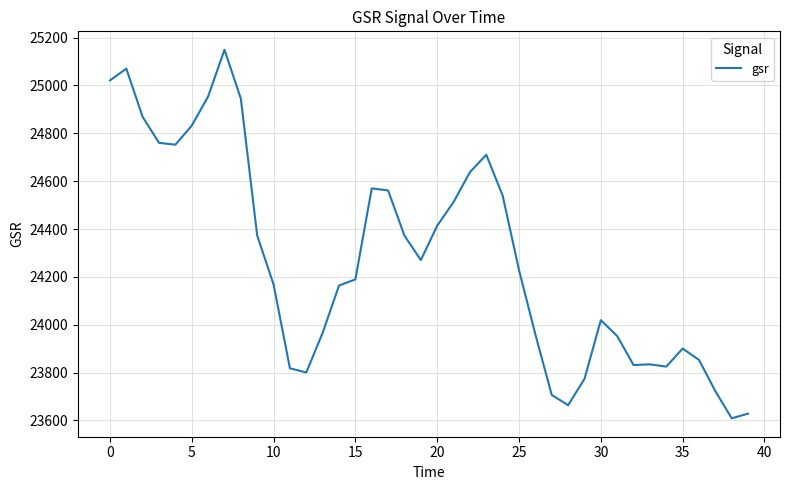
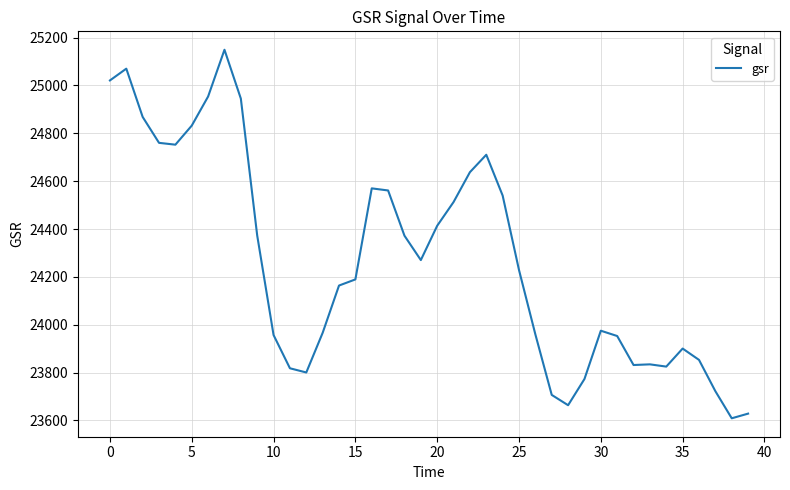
10: 24170 -> 23960
30: 24020 -> 23980
